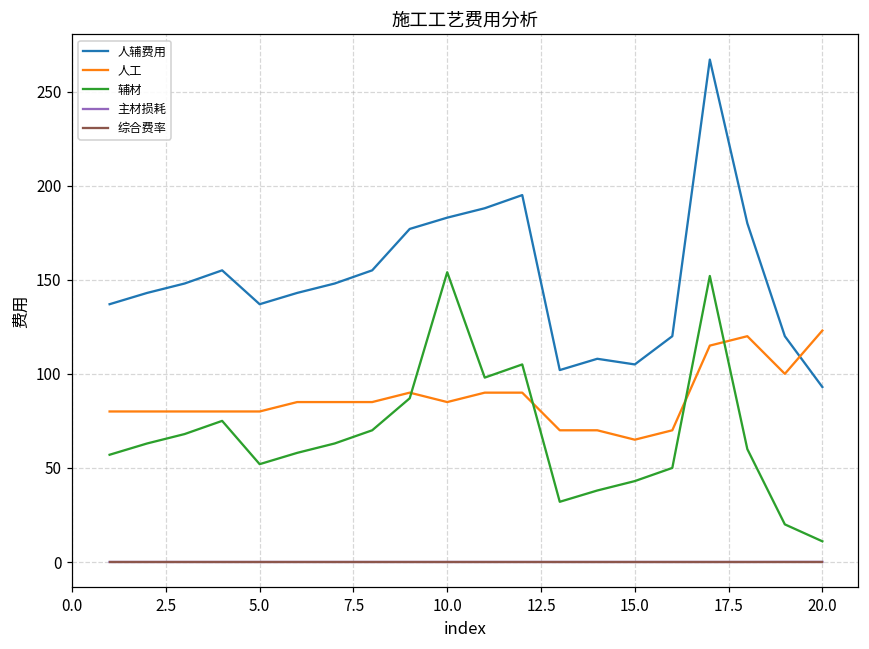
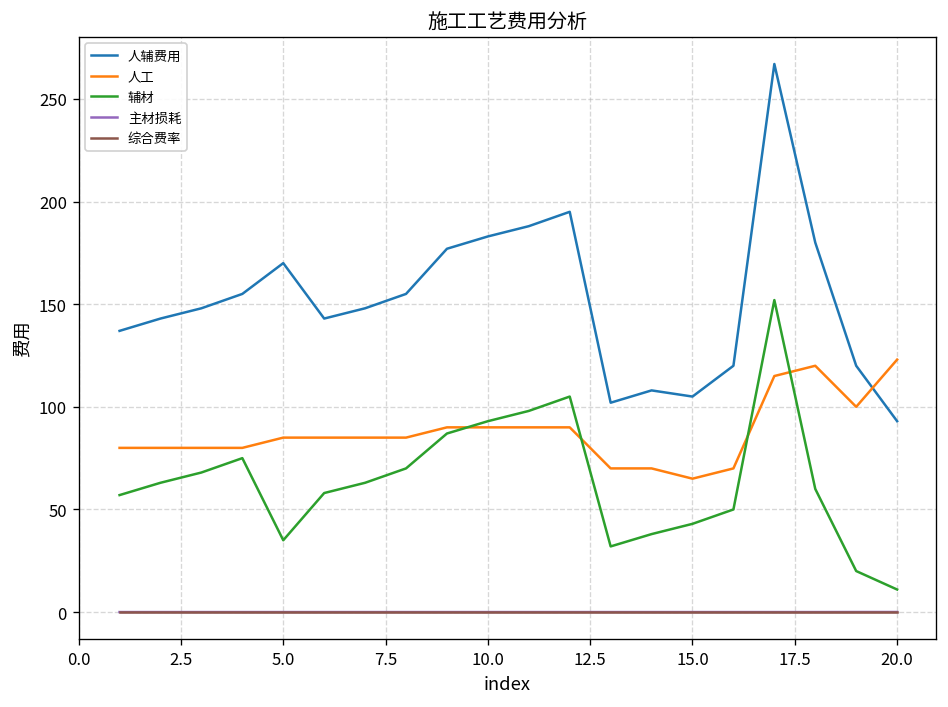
人辅费用, 5.0: 137 -> 170
人工, 5.0: 80 -> 85
辅材, 5.0: 52 -> 35
人工, 10.0: 85 -> 90
辅材, 10.0: 154 -> 93
